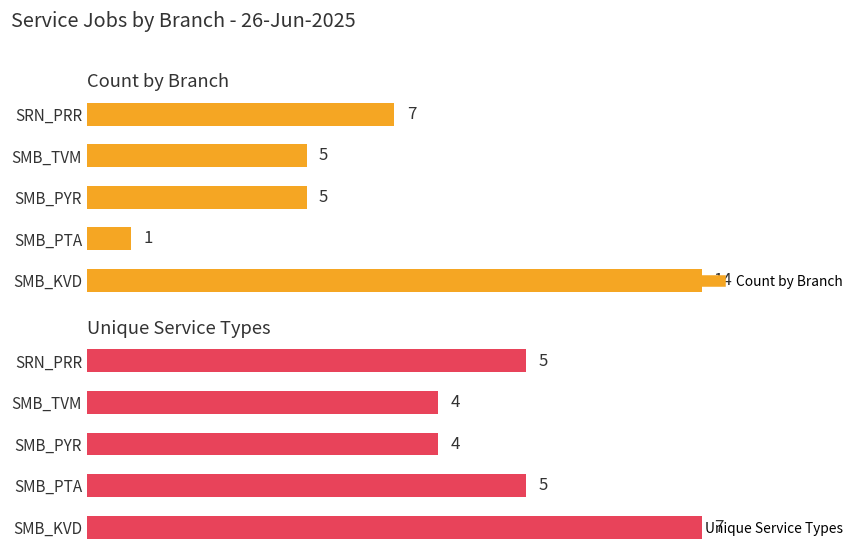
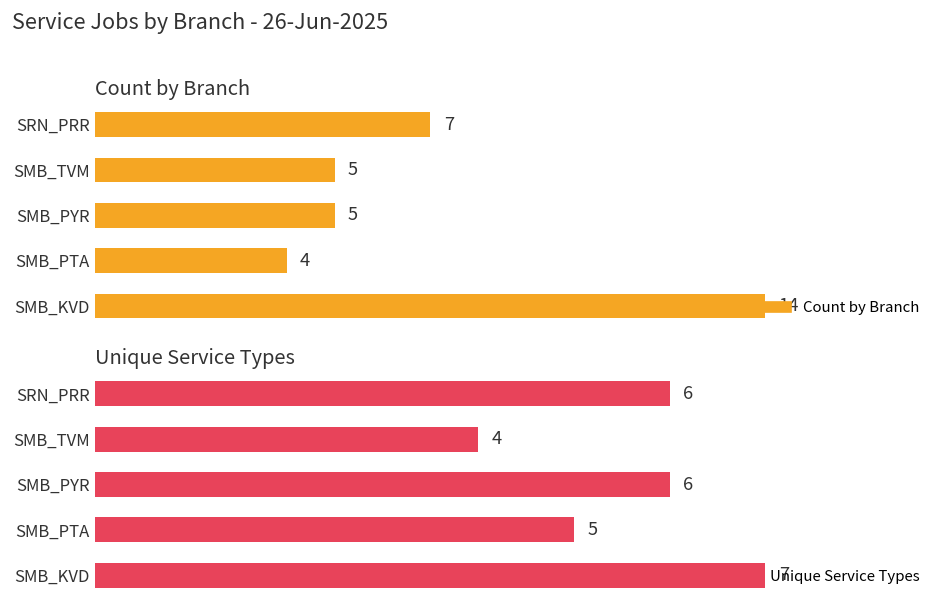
Count by Branch, SMB_PTA: 1 -> 4
Unique Service Types, SRN_PRR: 5 -> 6
Unique Service Types, SMB_PYR: 4 -> 6
